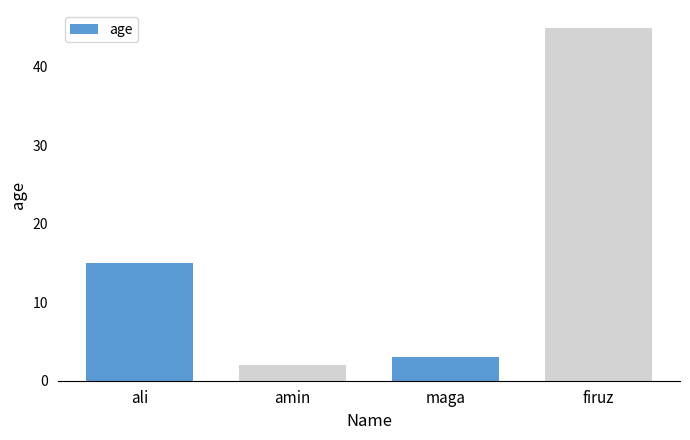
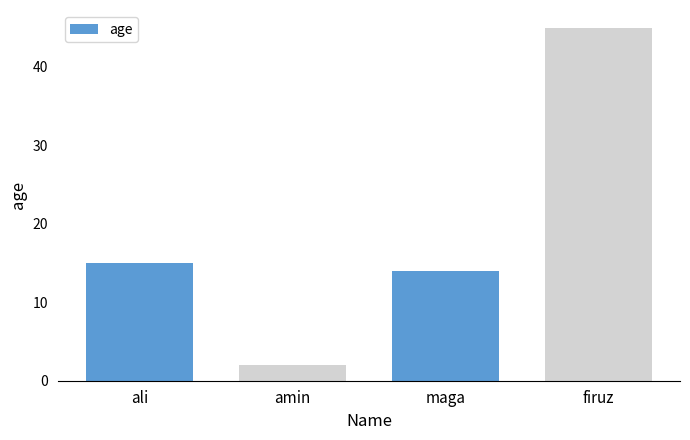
maga: 3 -> 14
